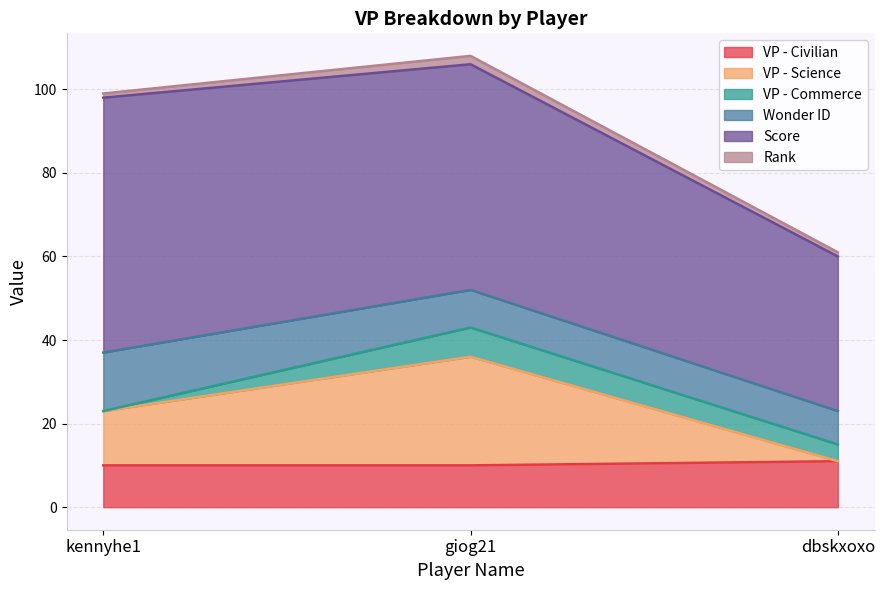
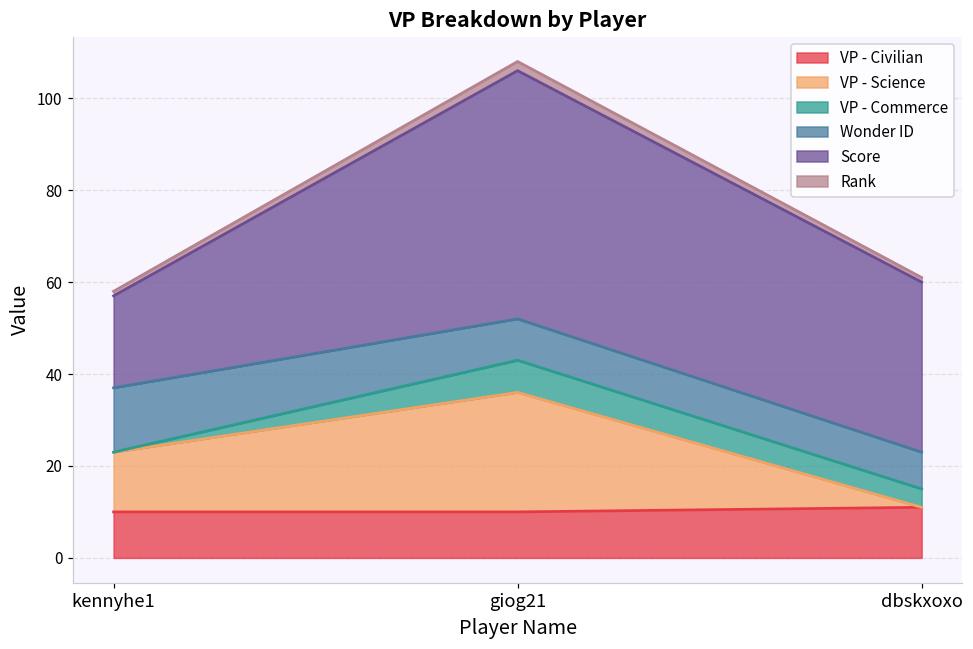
Score, kennyhe1: 61 -> 20
